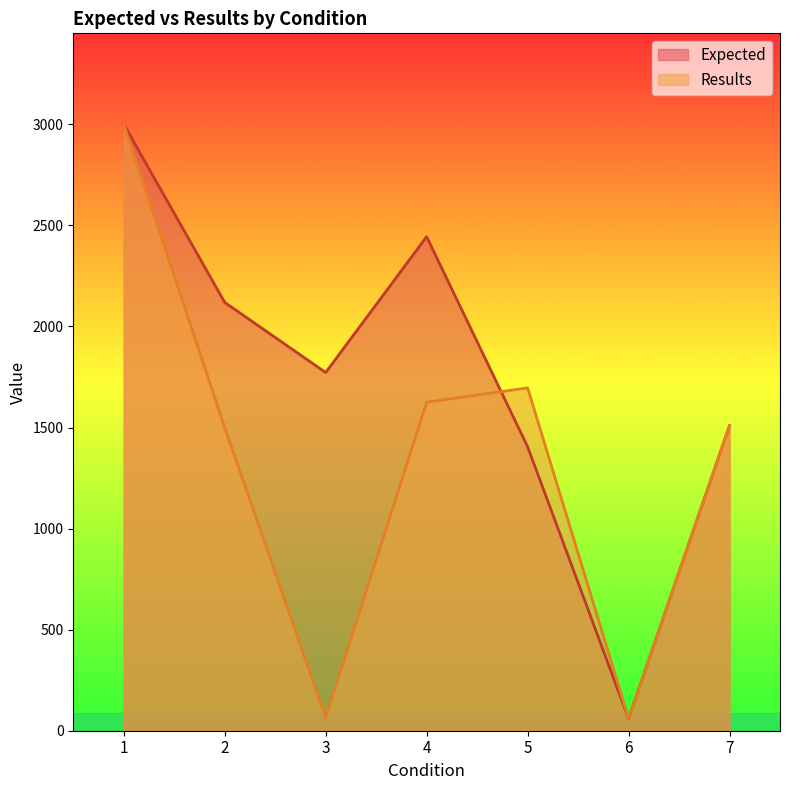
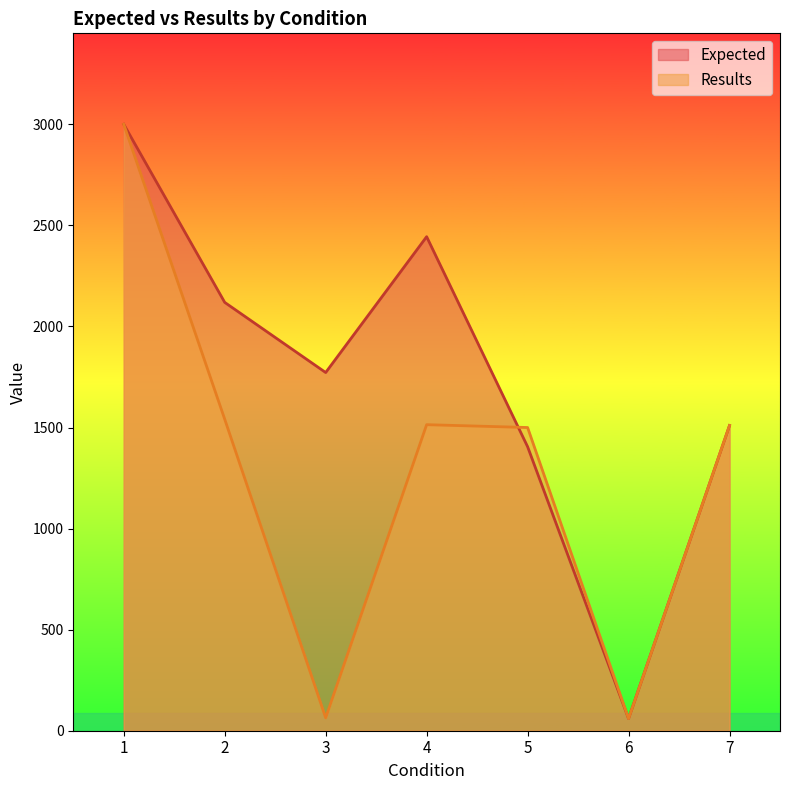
Results, 2: 1500 -> 1540
Results, 4: 1630 -> 1510
Results, 5: 1700 -> 1500
